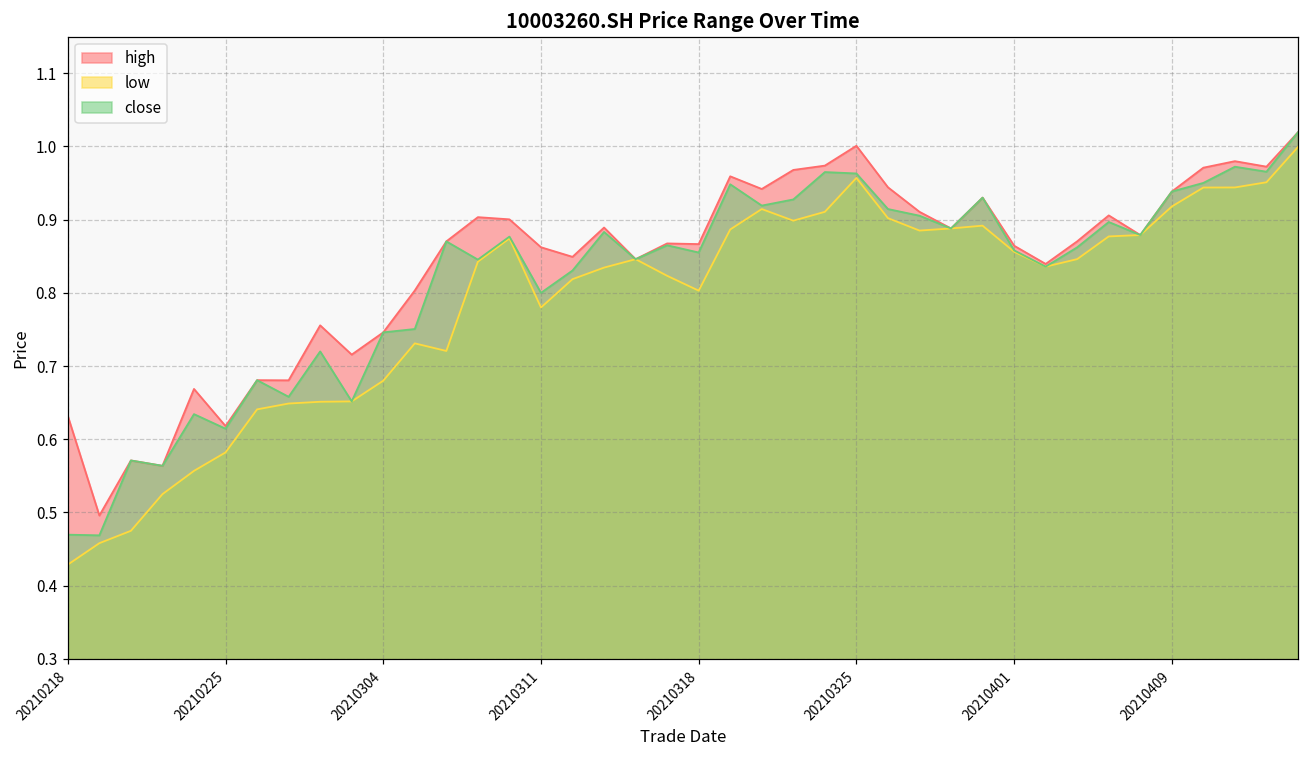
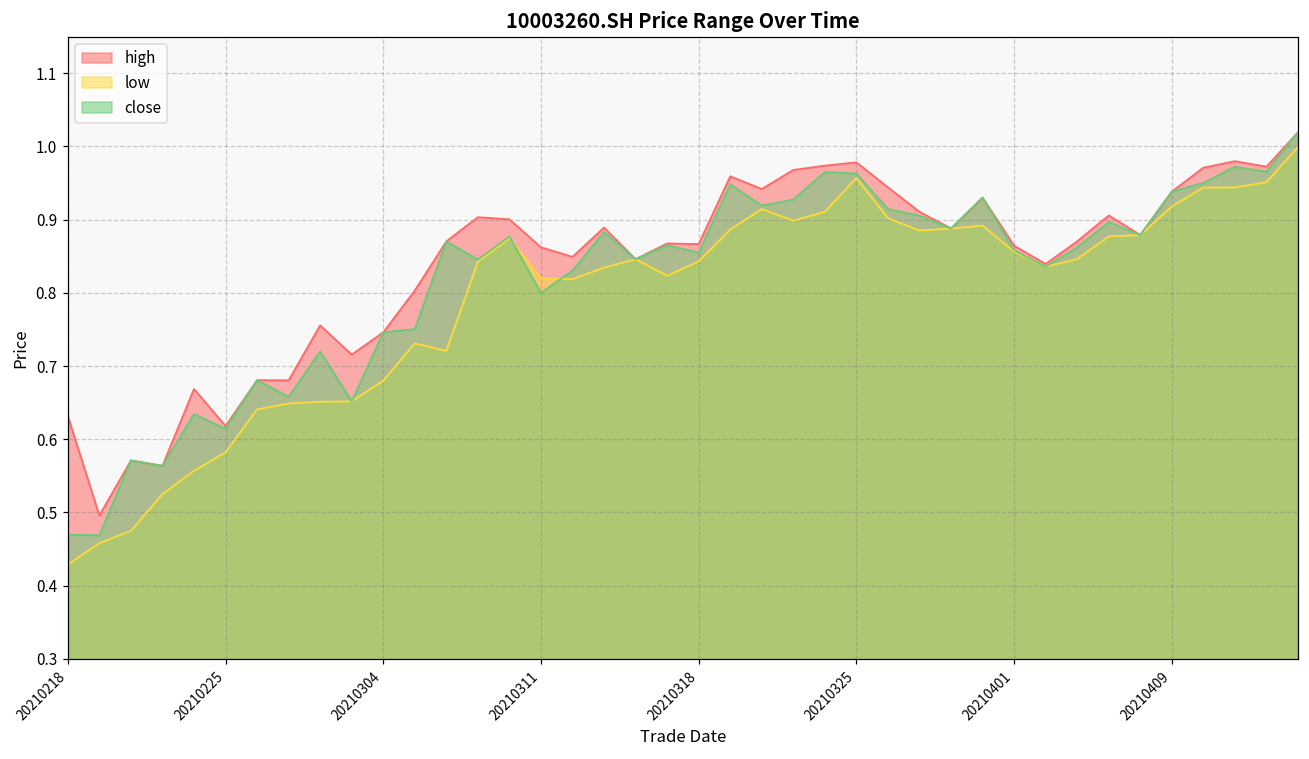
low, 20210311: 0.78 -> 0.82
low, 20210318: 0.80 -> 0.84
high, 20210325: 1.00 -> 0.98
